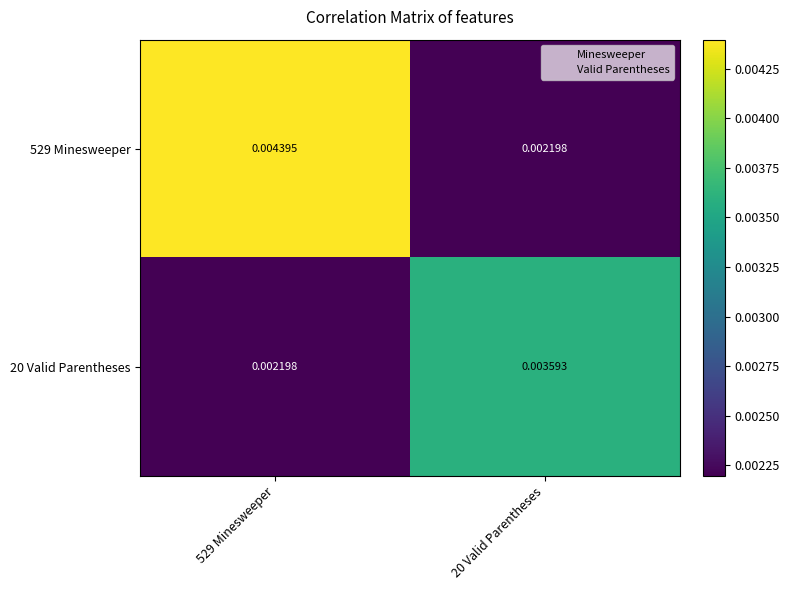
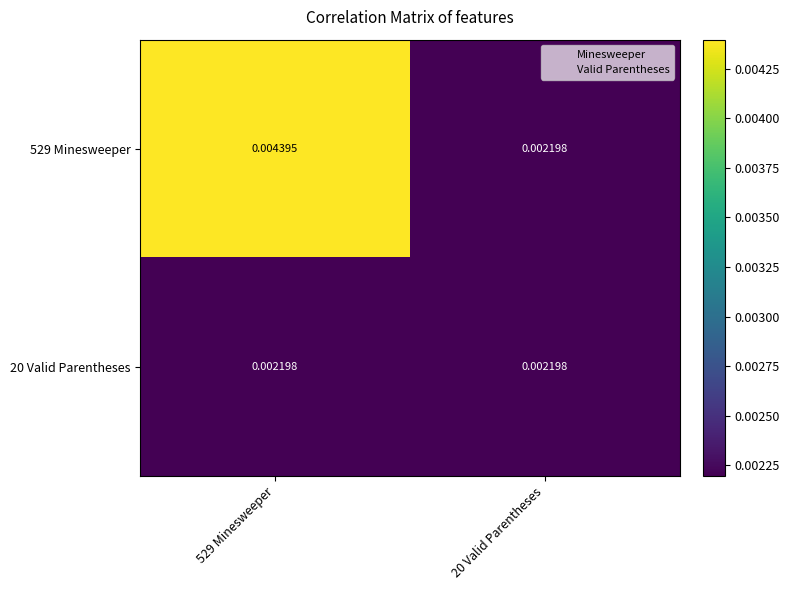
20 Valid Parentheses, 20 Valid Parentheses: 0.003593 -> 0.002198
